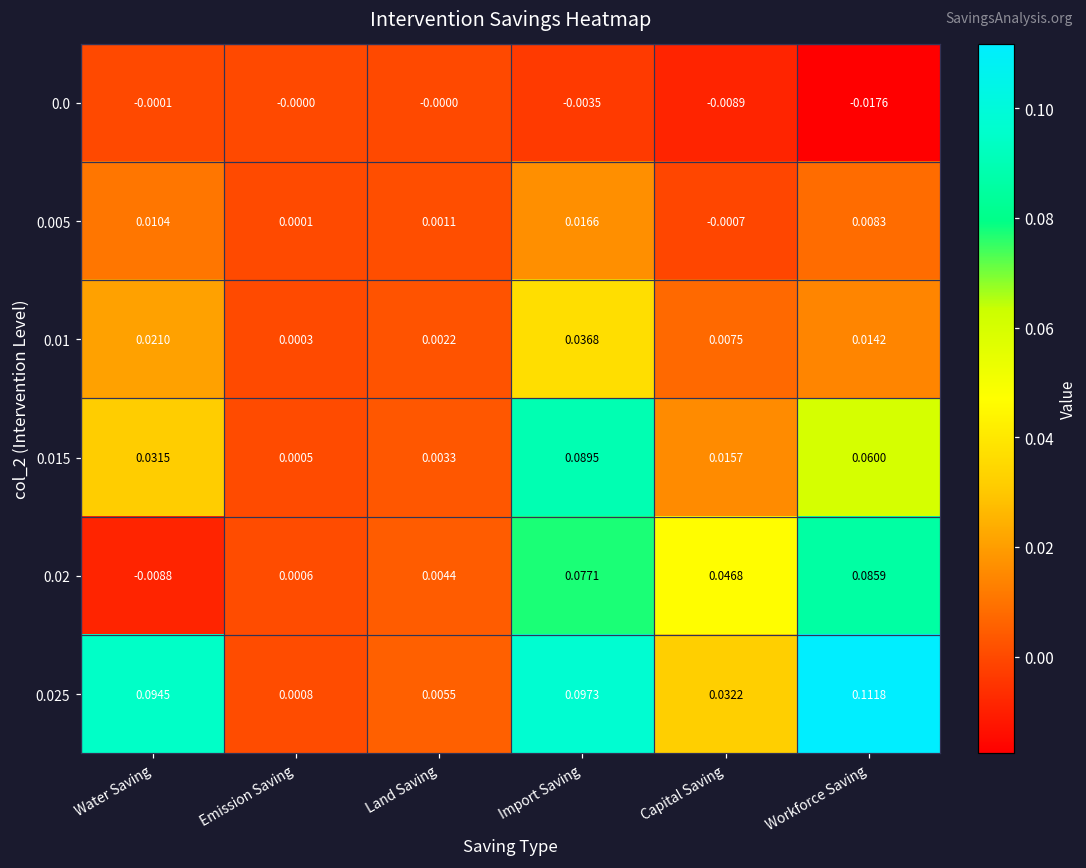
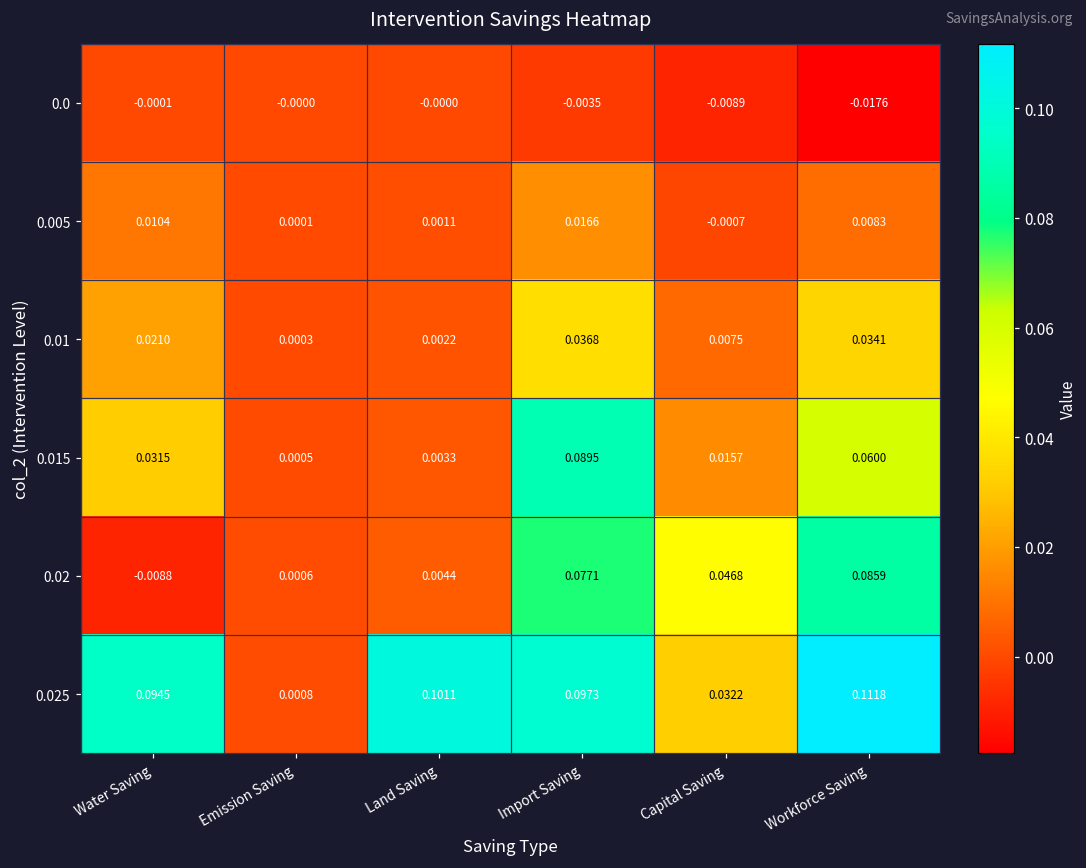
0.01, Workforce Saving: 0.0142 -> 0.0341
0.025, Land Saving: 0.0055 -> 0.1011
